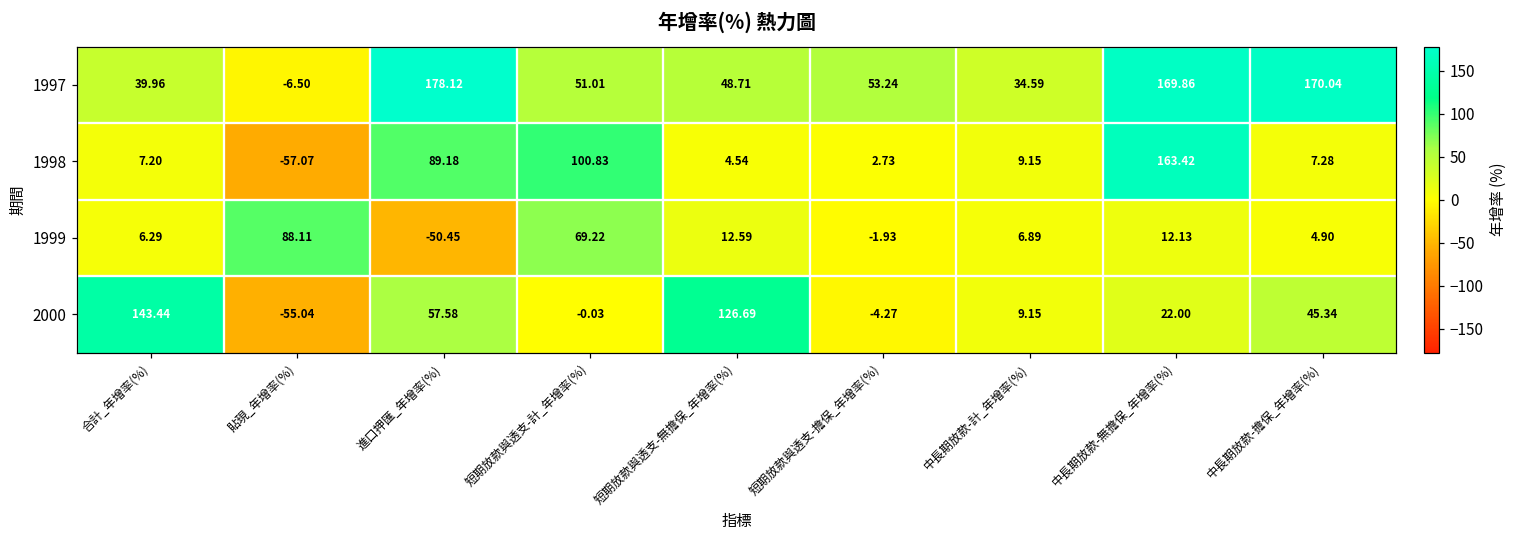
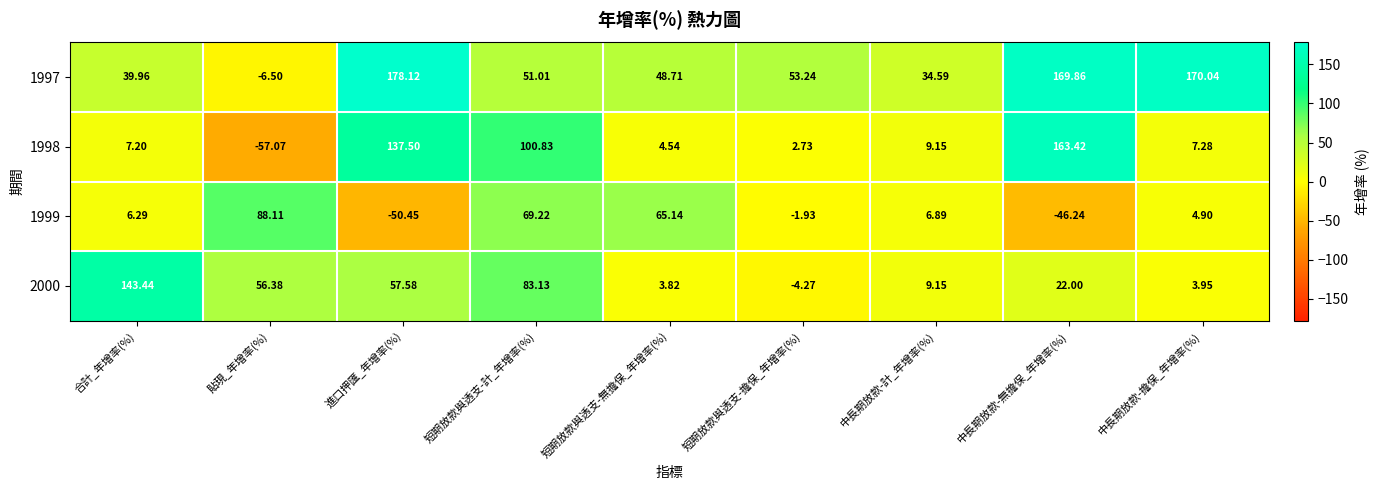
1998, 進口押匯_年增率(%): 89.18 -> 137.50
1999, 短期放款與透支-無擔保_年增率(%): 12.59 -> 65.14
1999, 中長期放款-無擔保_年增率(%): 12.13 -> -46.24
2000, 貼現_年增率(%): -55.04 -> 56.38
2000, 短期放款與透支-計_年增率(%): -0.03 -> 83.13
2000, 短期放款與透支-無擔保_年增率(%): 126.69 -> 3.82
2000, 中長期放款-擔保_年增率(%): 45.34 -> 3.95
